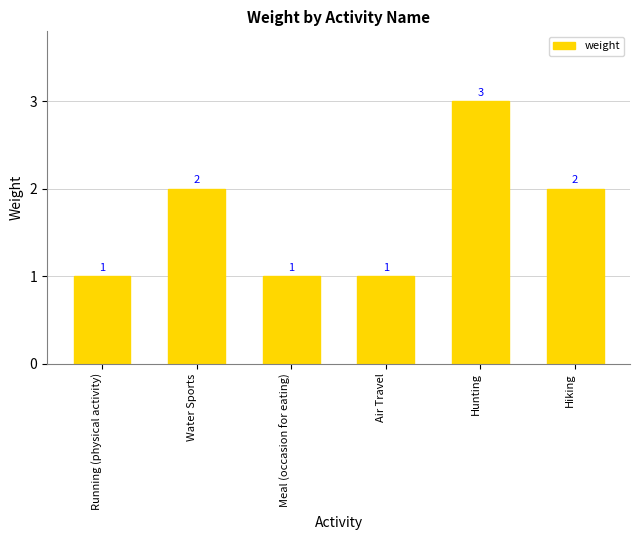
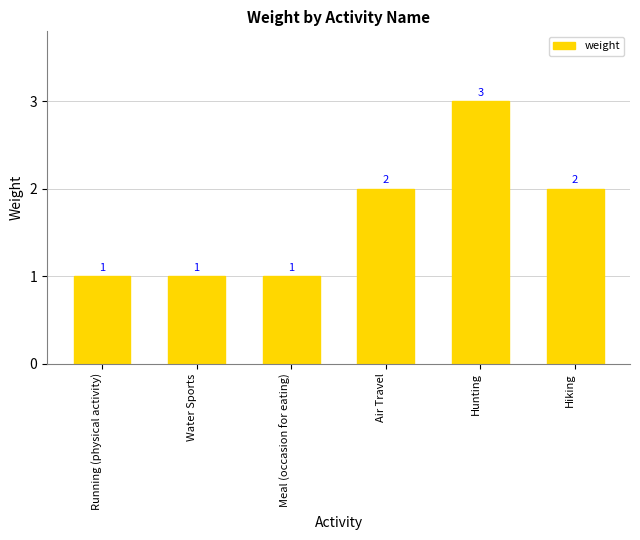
Water Sports: 2 -> 1
Air Travel: 1 -> 2
